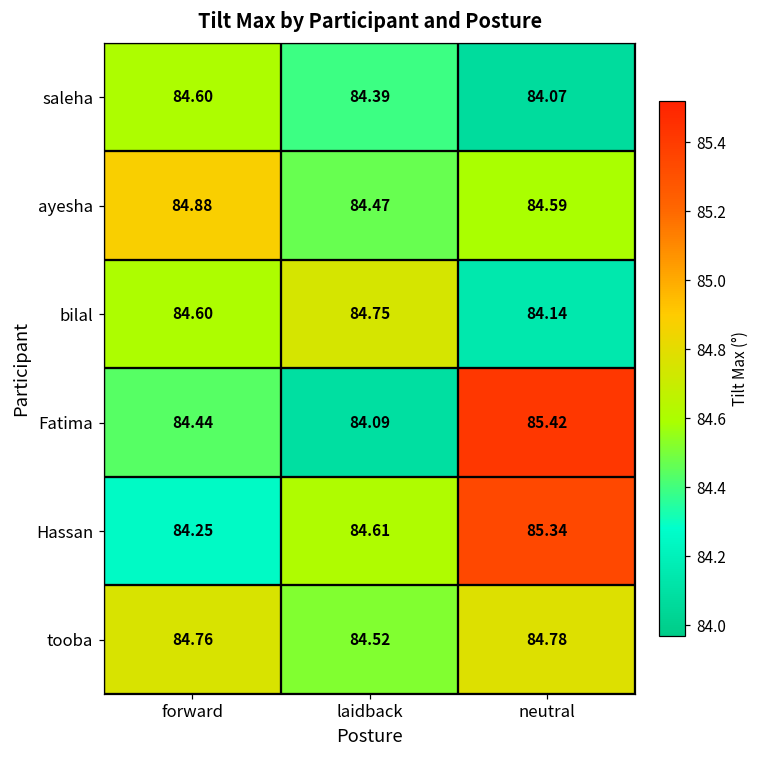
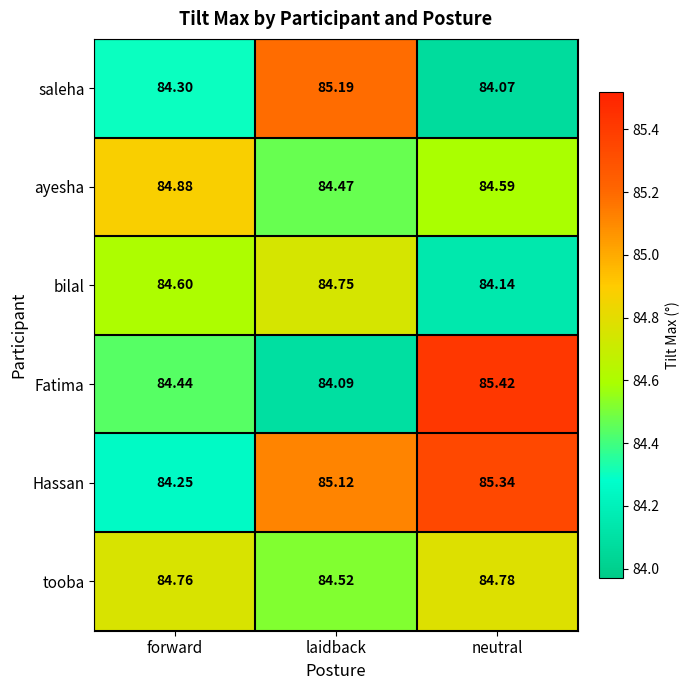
saleha, forward: 84.60 -> 84.30
saleha, laidback: 84.39 -> 85.19
Hassan, laidback: 84.61 -> 85.12
